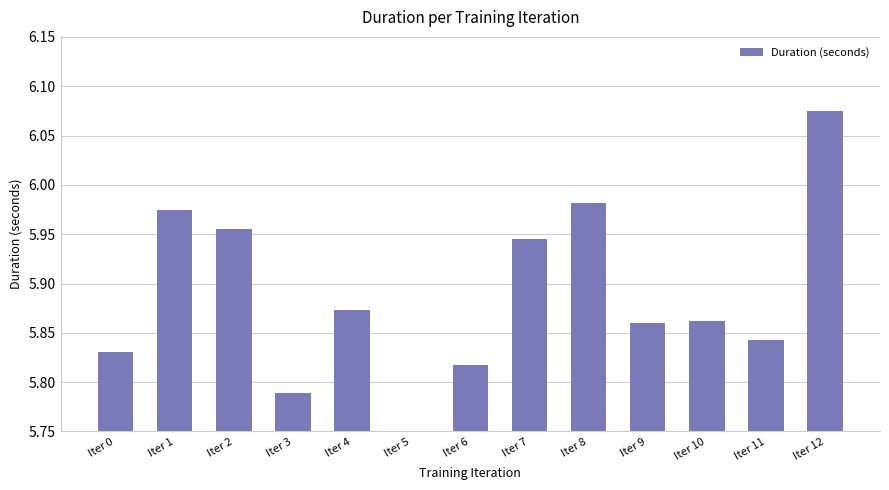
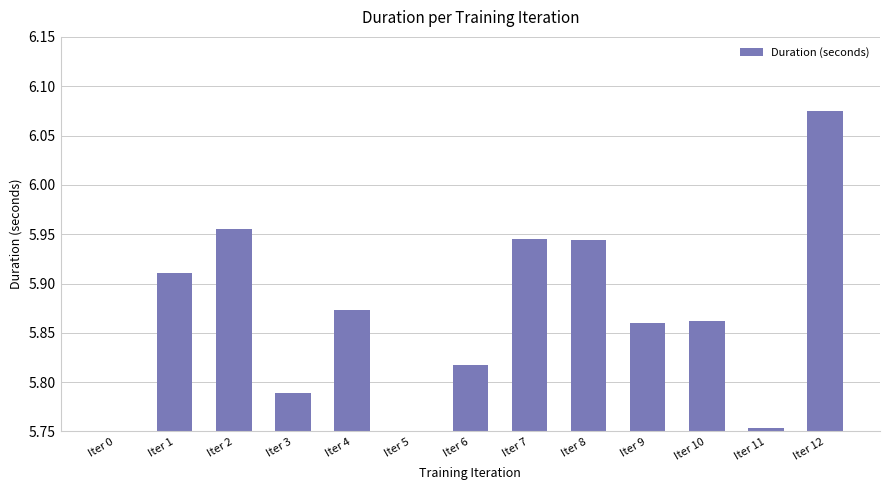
Iter 0: 5.83 -> 5.75
Iter 1: 5.97 -> 5.91
Iter 8: 5.98 -> 5.94
Iter 11: 5.84 -> 5.75
